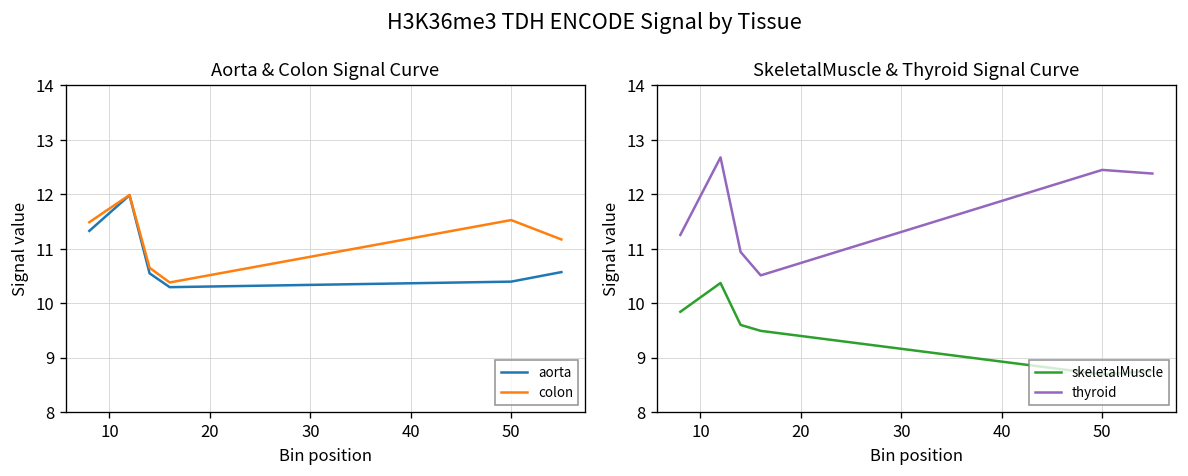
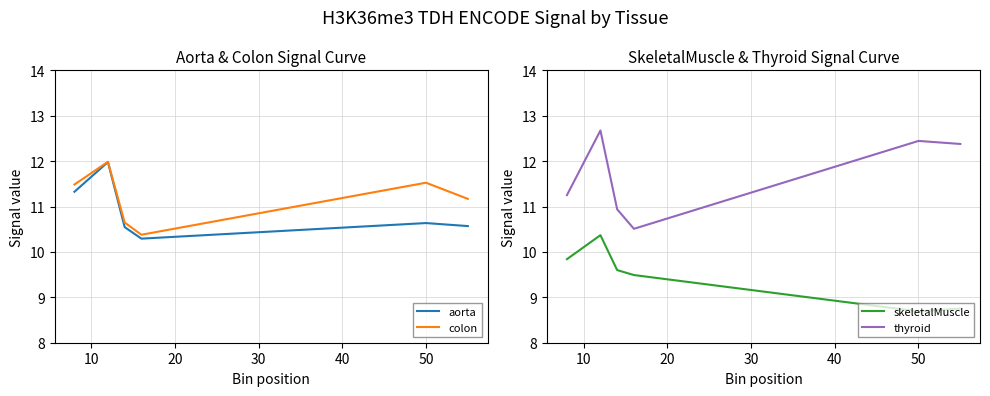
Aorta & Colon Signal Curve, aorta, 50: 10.4 -> 10.6
